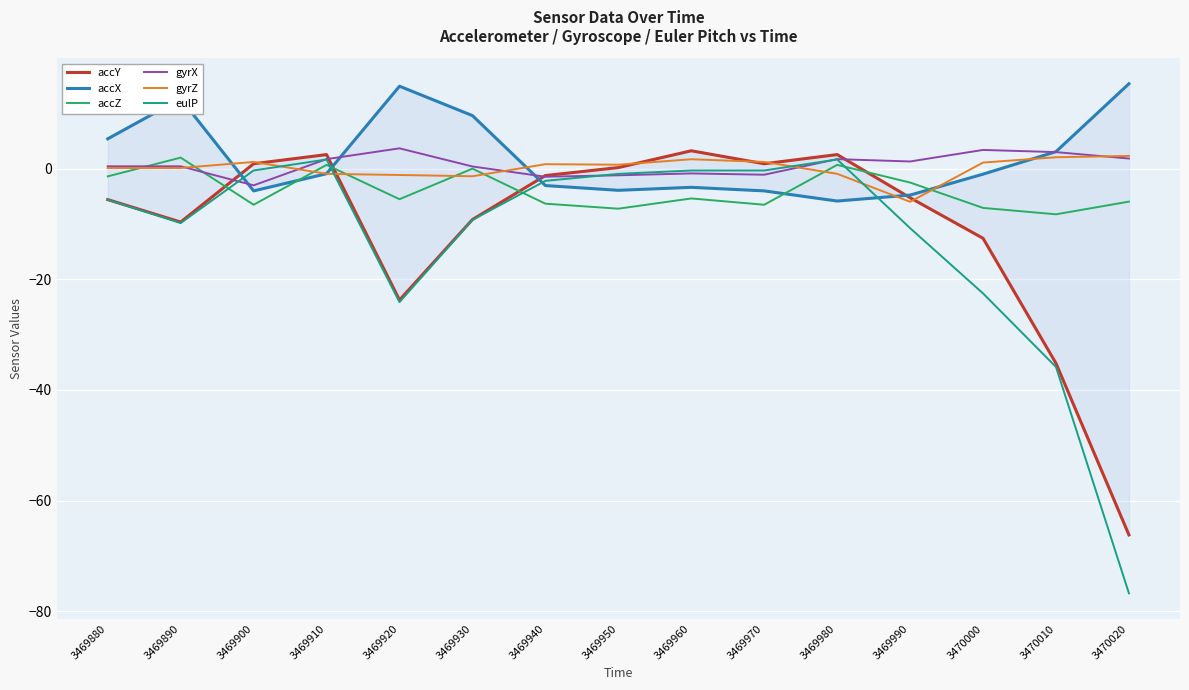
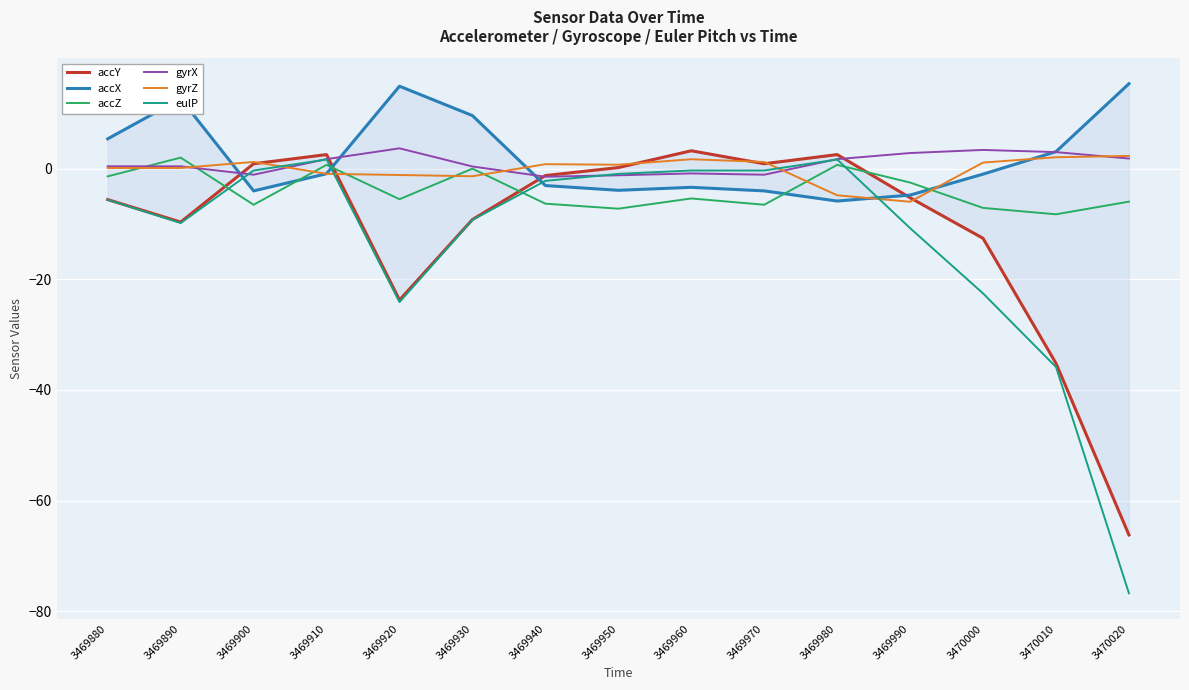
gyrX, 3469900: -3 -> -1
gyrZ, 3469980: -1 -> -5
gyrX, 3469990: 1 -> 3
